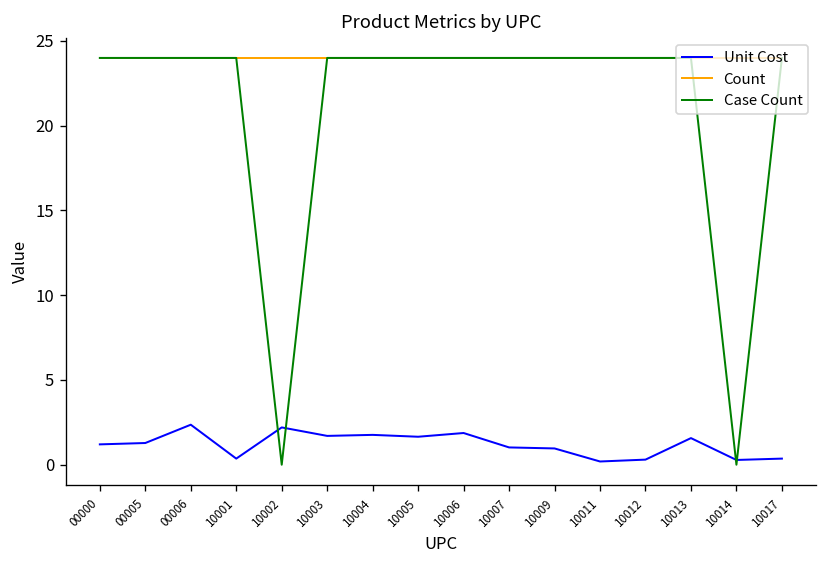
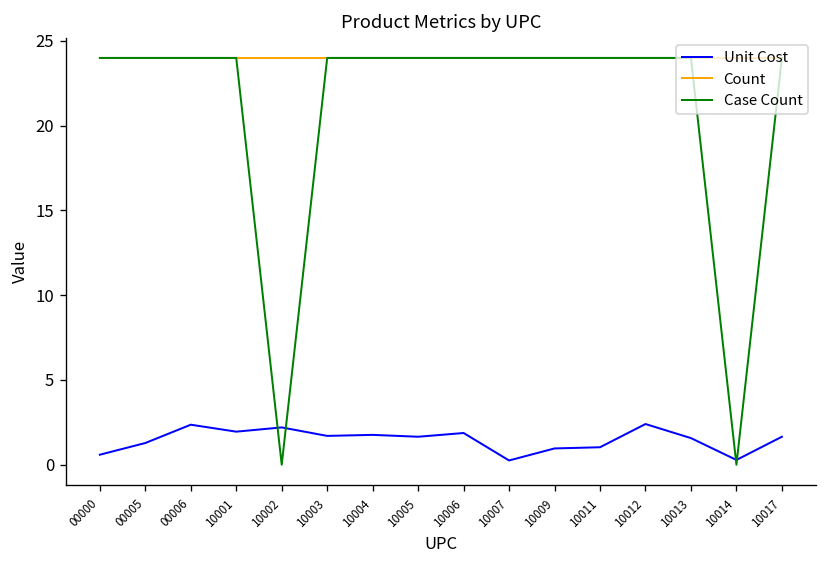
Unit Cost, 00000: 1.2 -> 0.6
Unit Cost, 10001: 0.4 -> 2.0
Unit Cost, 10007: 1.0 -> 0.3
Unit Cost, 10011: 0.2 -> 1.0
Unit Cost, 10012: 0.3 -> 2.4
Unit Cost, 10017: 0.4 -> 1.7
